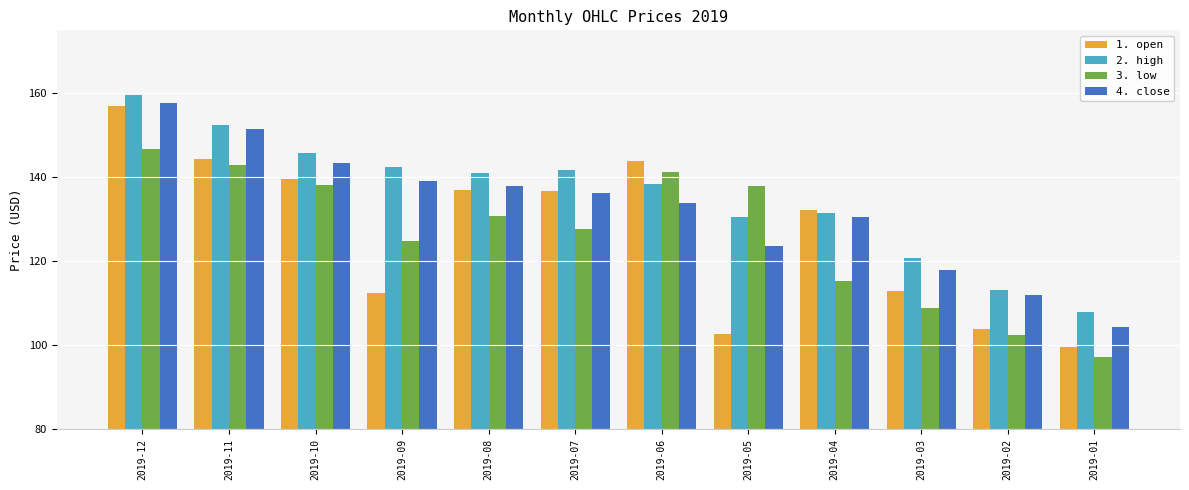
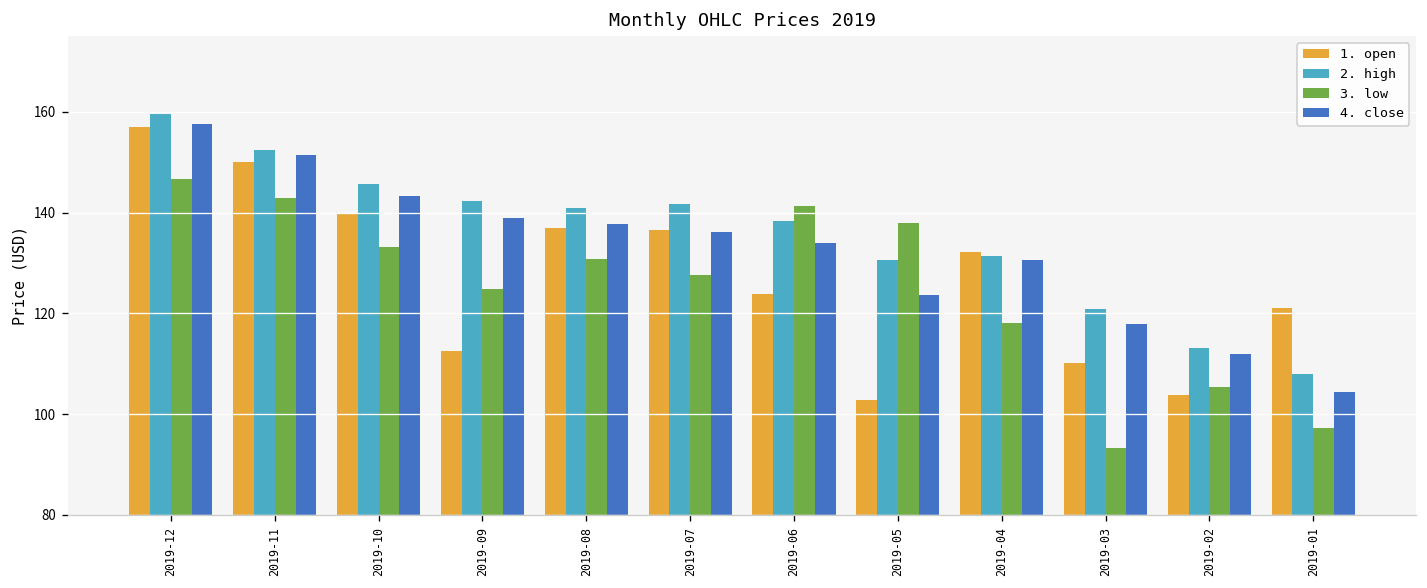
1. open, 2019-11: 144 -> 150
3. low, 2019-10: 138 -> 133
1. open, 2019-06: 144 -> 124
3. low, 2019-04: 115 -> 118
1. open, 2019-03: 113 -> 110
3. low, 2019-03: 109 -> 93
3. low, 2019-02: 102 -> 105
1. open, 2019-01: 100 -> 121
